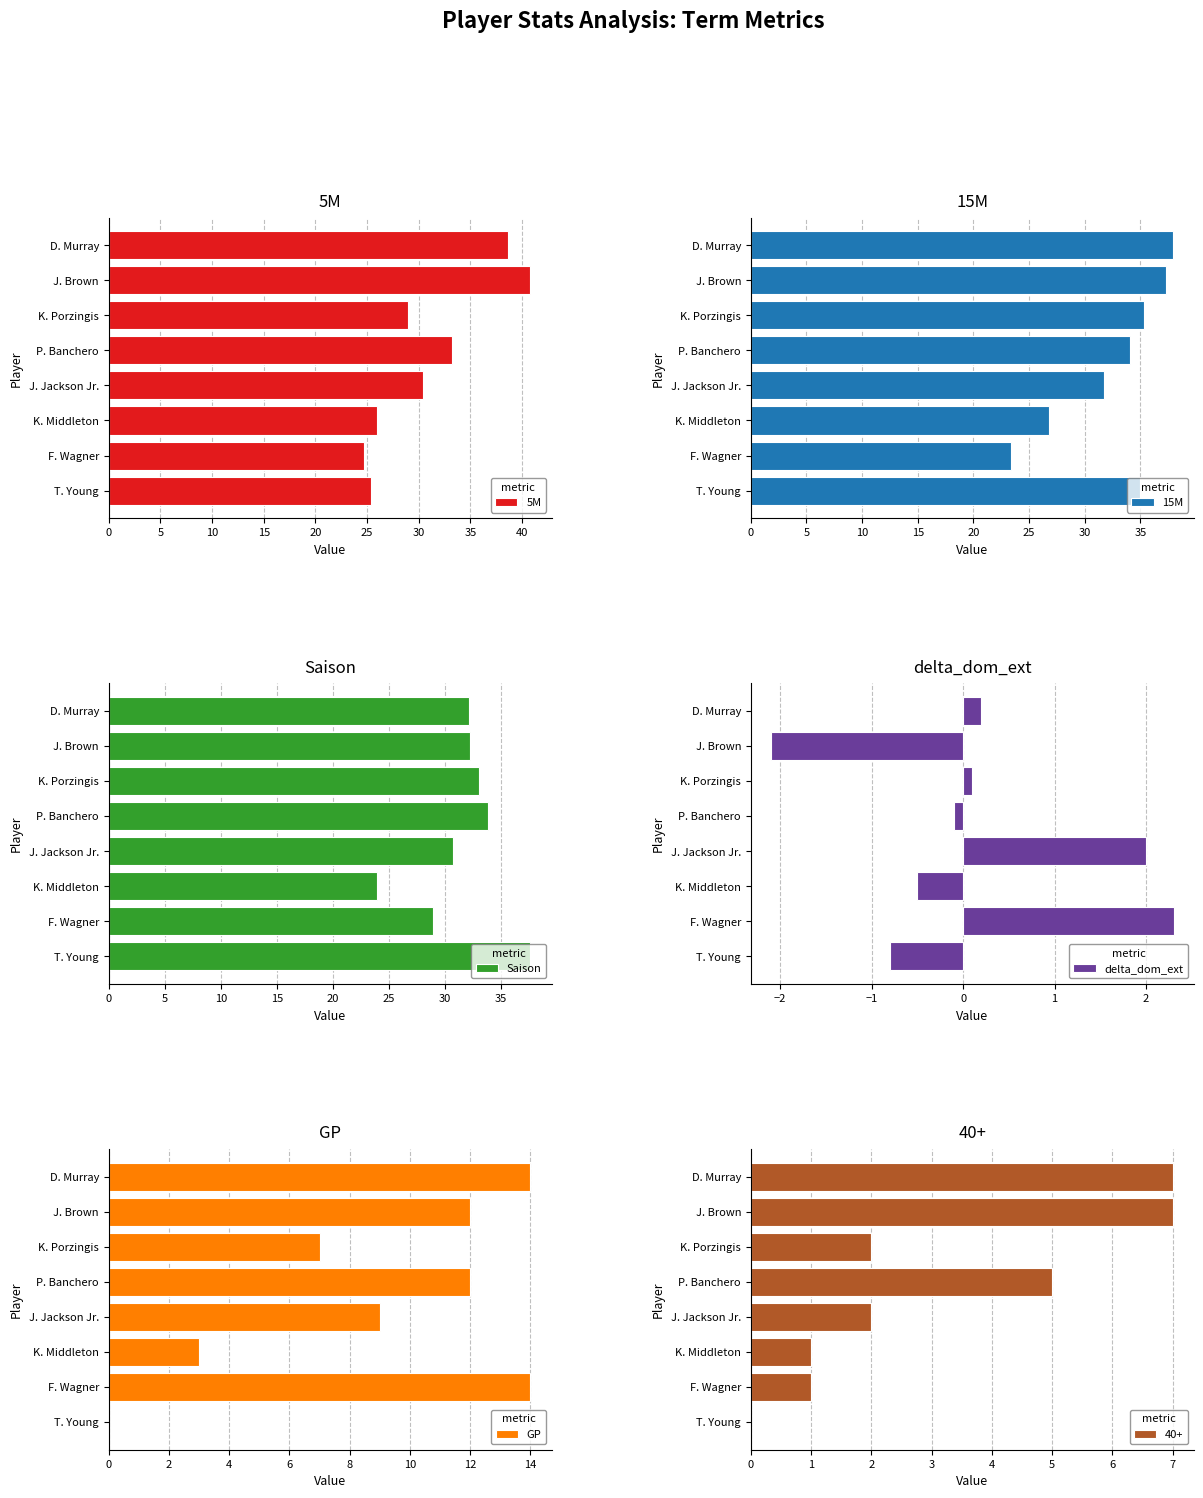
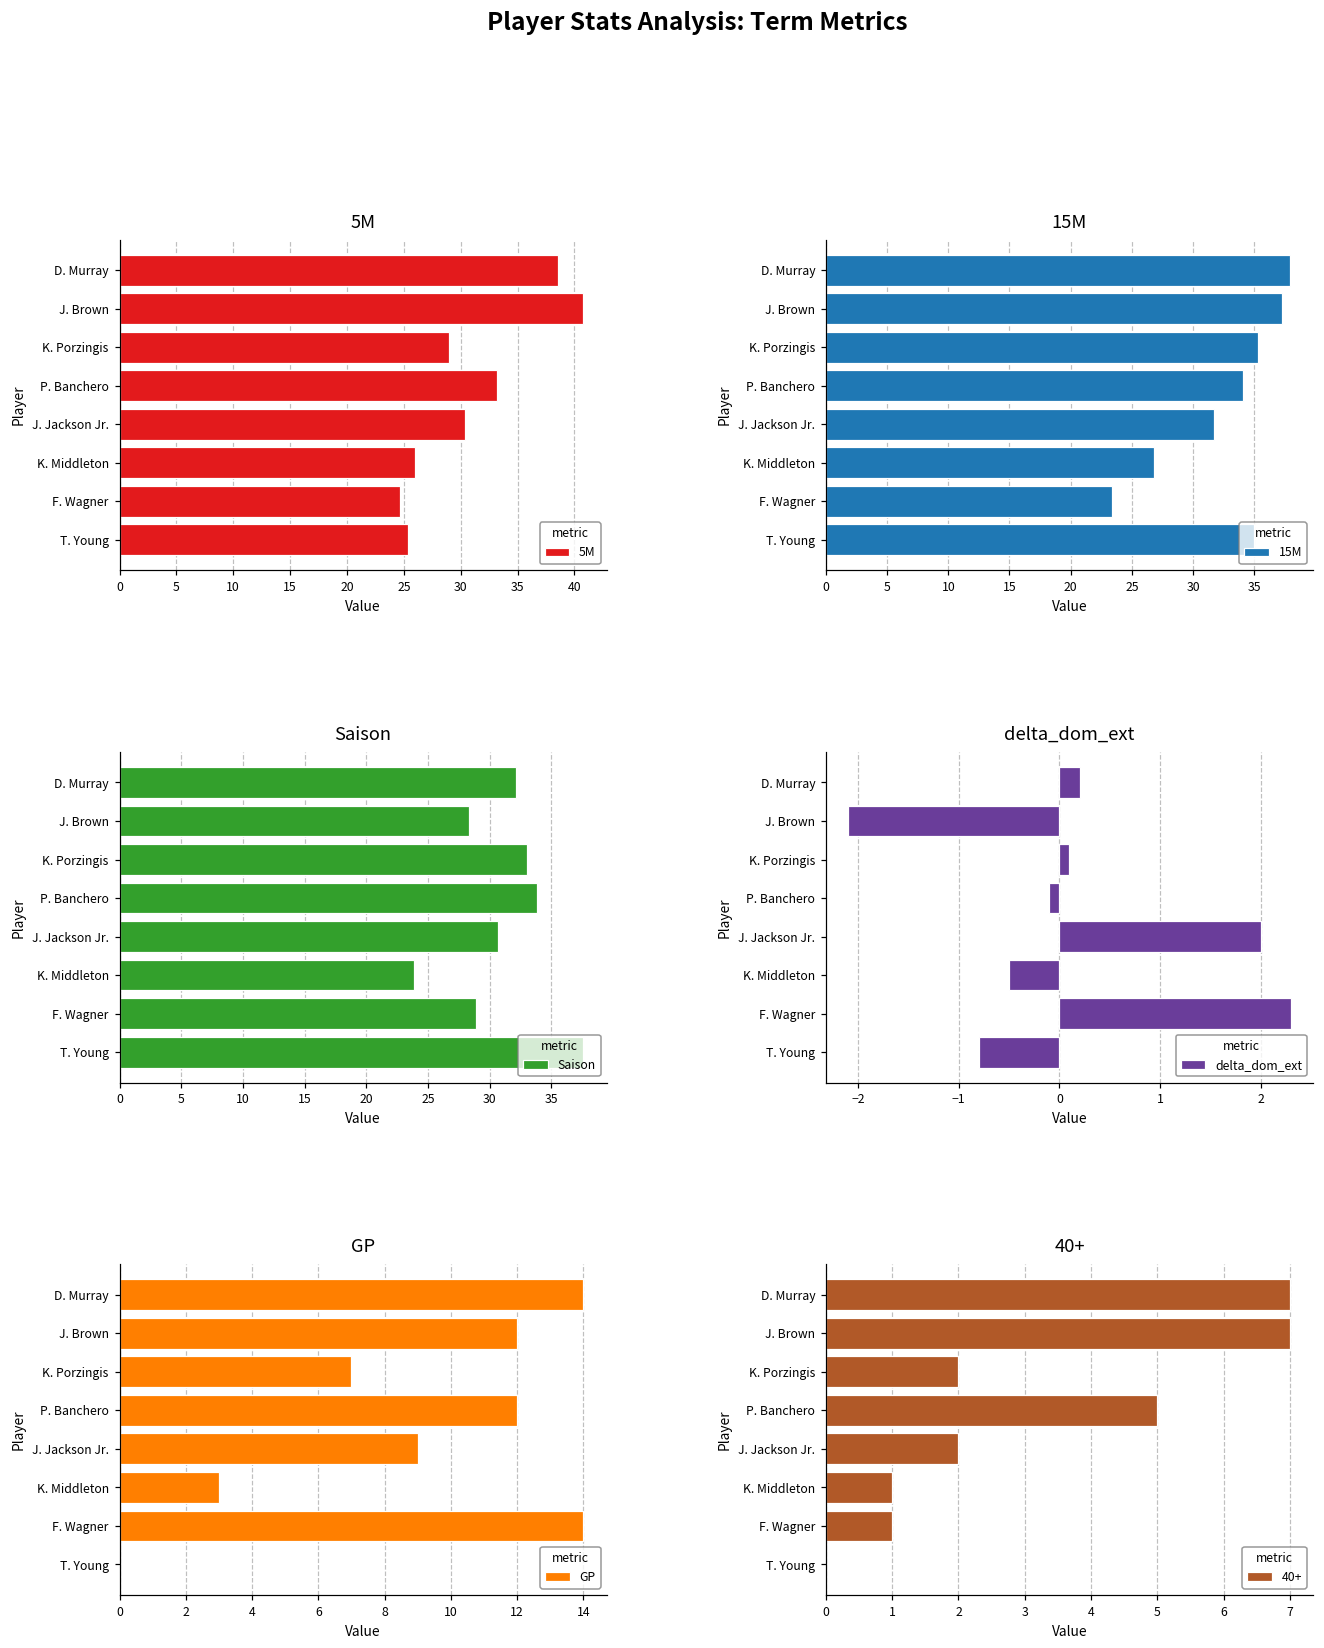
Saison, J. Brown: 32.2 -> 28.3
